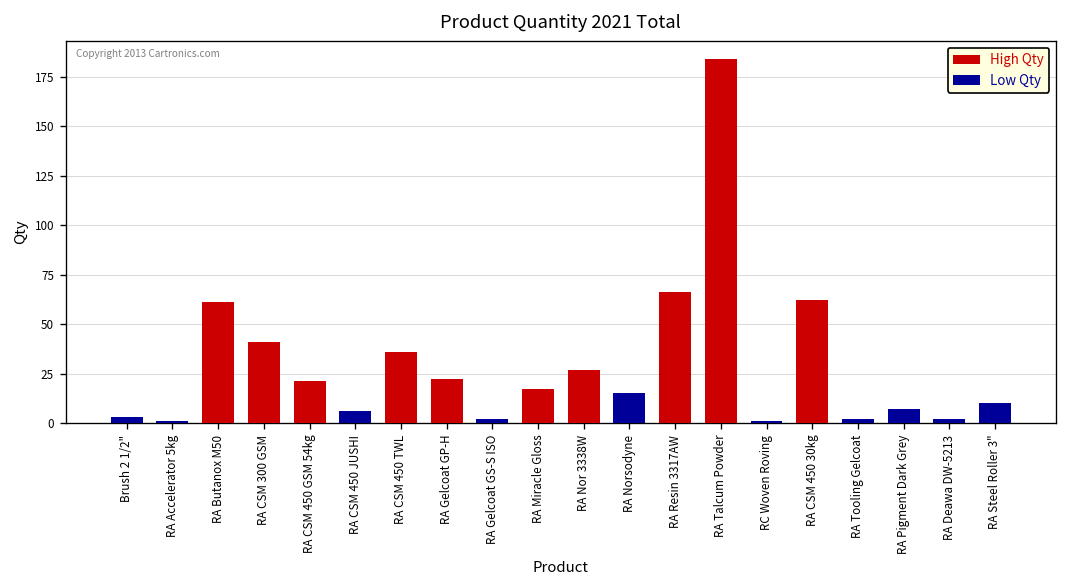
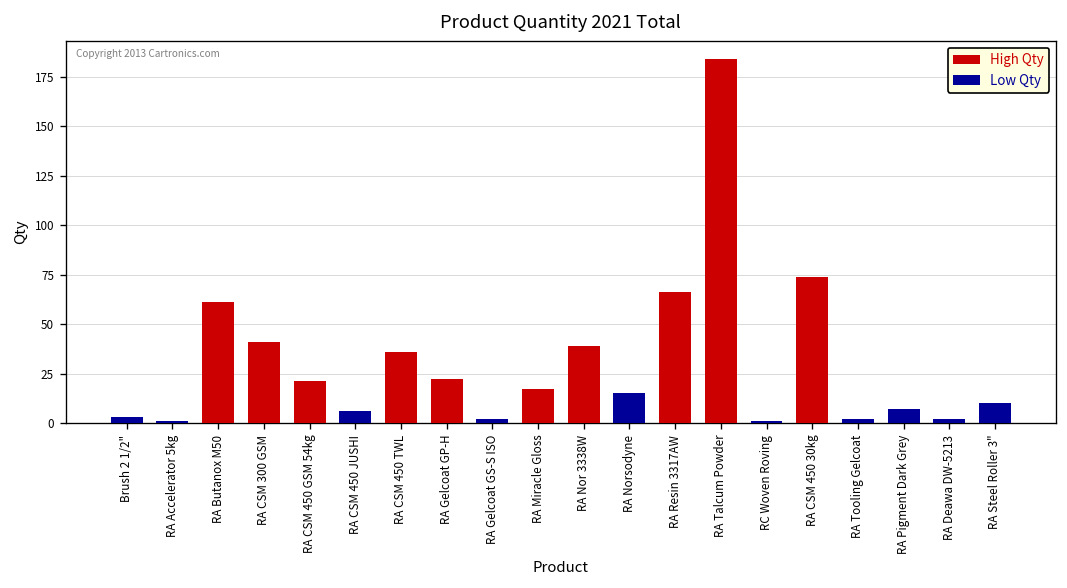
High Qty, RA Nor 3338W: 27 -> 39
High Qty, RA CSM 450 30kg: 62 -> 74
